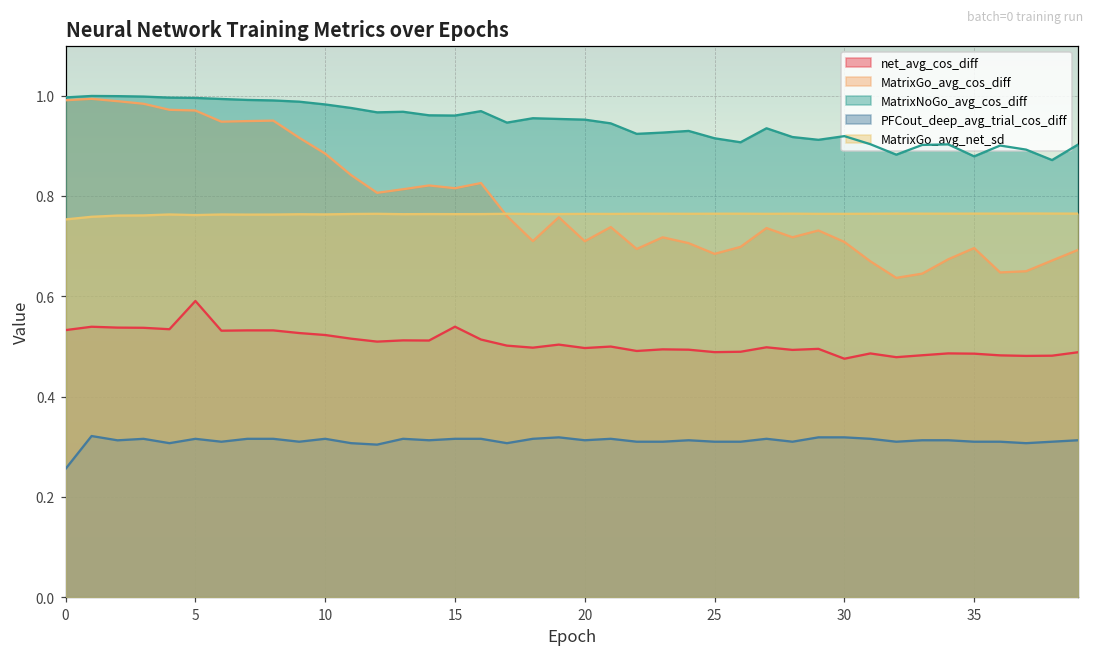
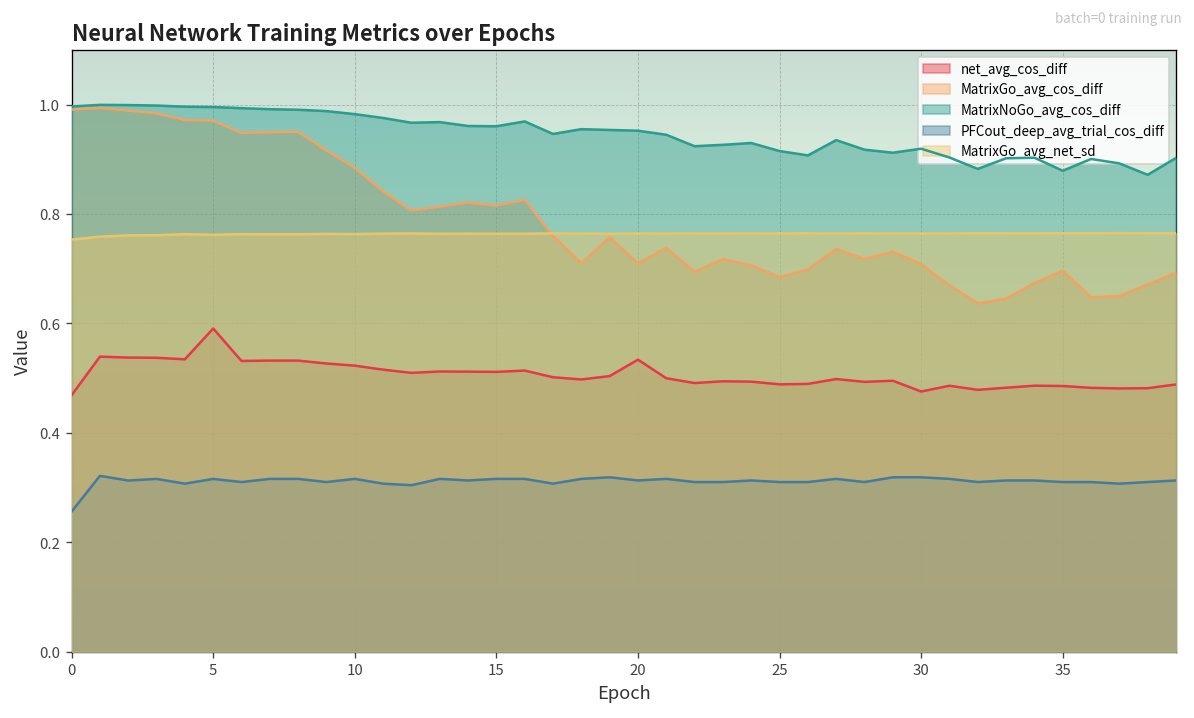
net_avg_cos_diff, 0: 0.53 -> 0.47
net_avg_cos_diff, 15: 0.54 -> 0.51
net_avg_cos_diff, 20: 0.50 -> 0.53
